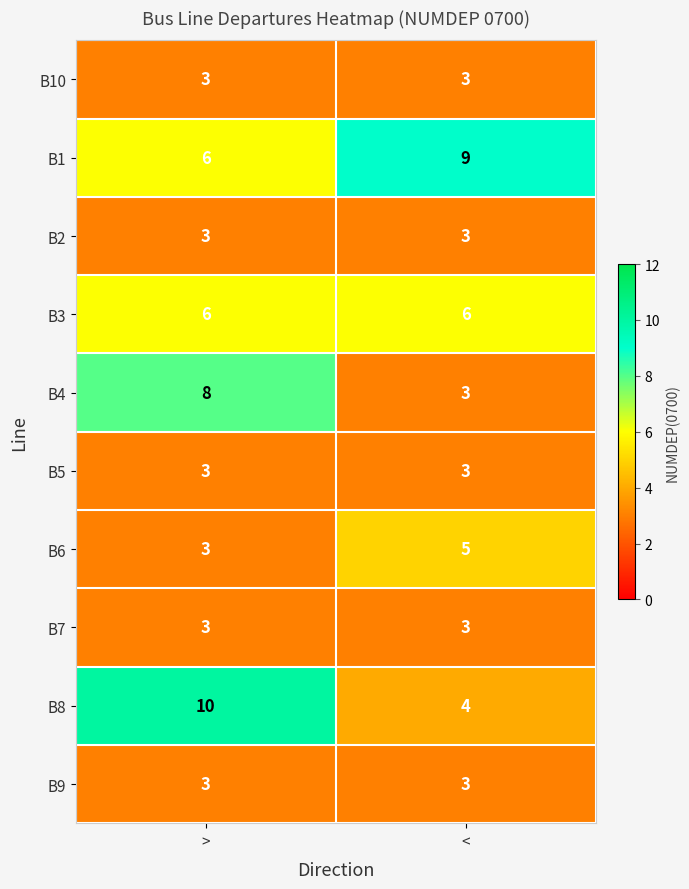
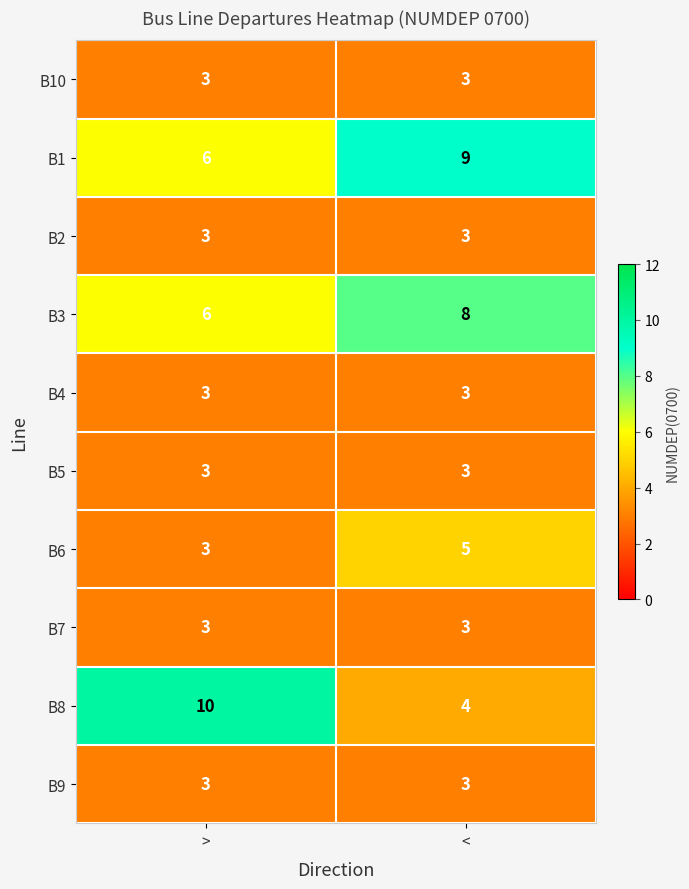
B3, <: 6 -> 8
B4, >: 8 -> 3
